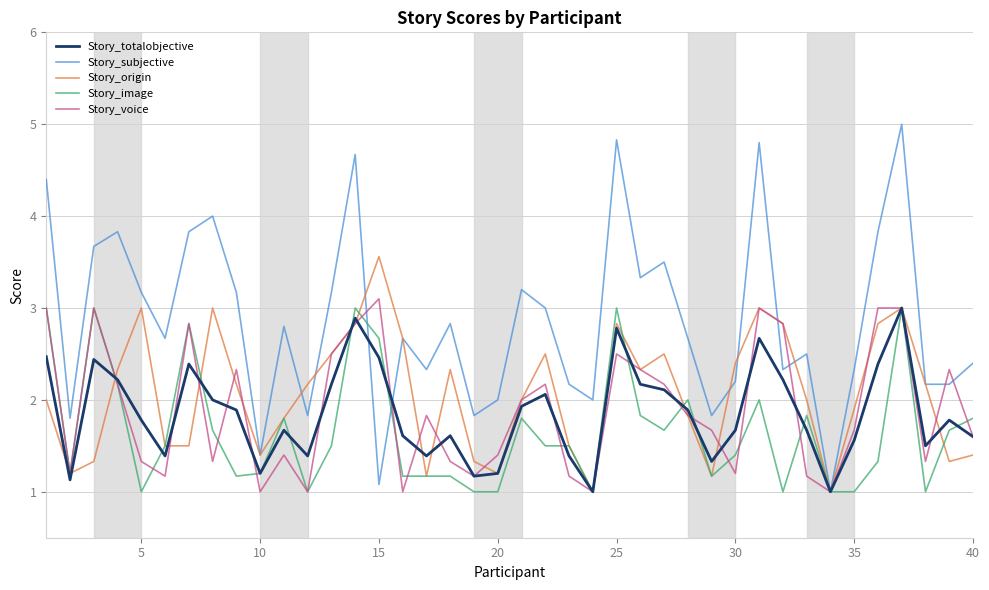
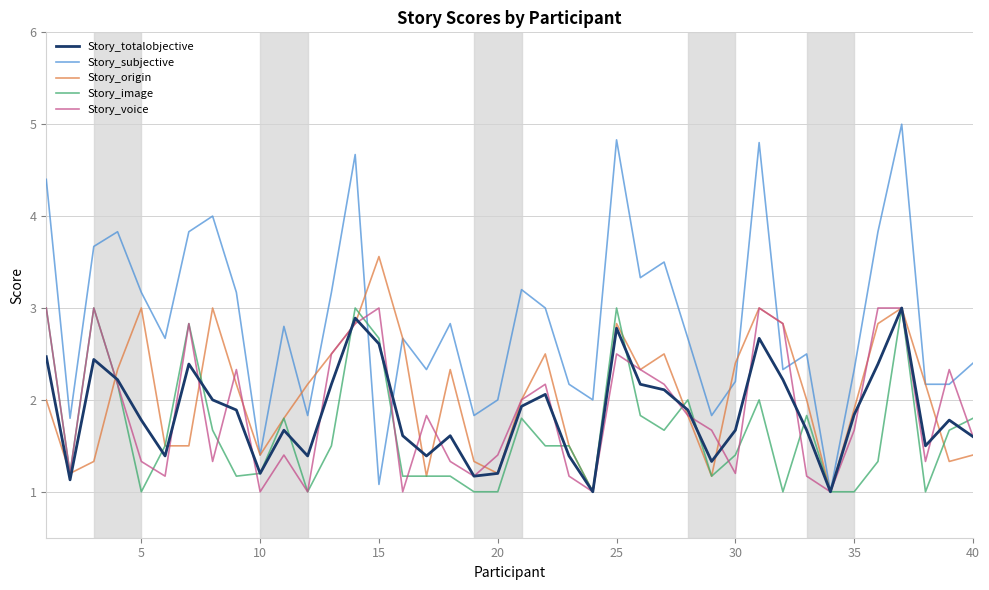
Story_totalobjective, 15: 2.5 -> 2.6
Story_voice, 15: 3.1 -> 3.0
Story_totalobjective, 35: 1.6 -> 1.8
